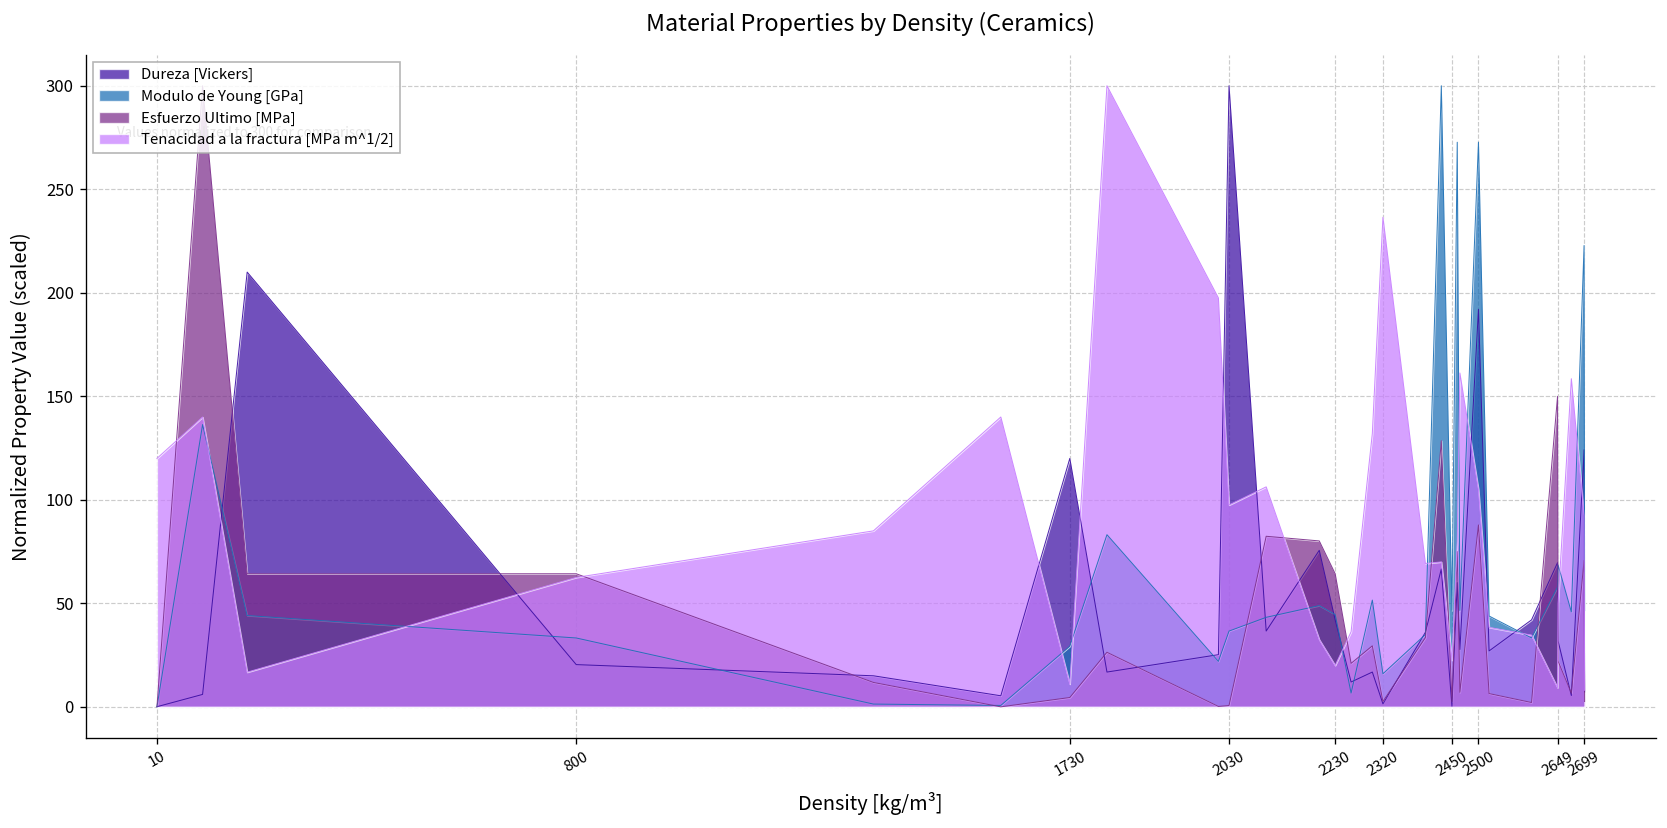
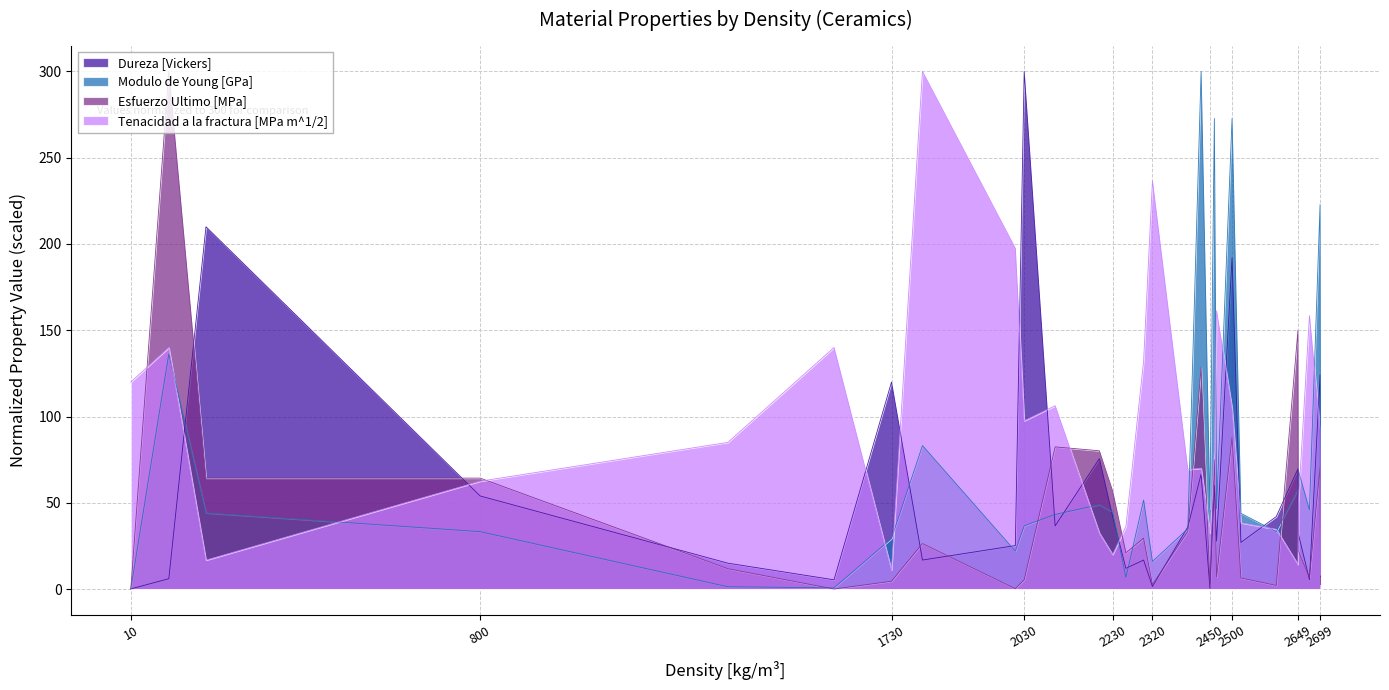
Dureza [Vickers], 800: 20 -> 54
Esfuerzo Ultimo [MPa], 2030: 1 -> 5
Esfuerzo Ultimo [MPa], 2230: 64 -> 57
Tenacidad a la fractura [MPa m^1/2], 2450: 23 -> 33
Tenacidad a la fractura [MPa m^1/2], 2649: 9 -> 14
